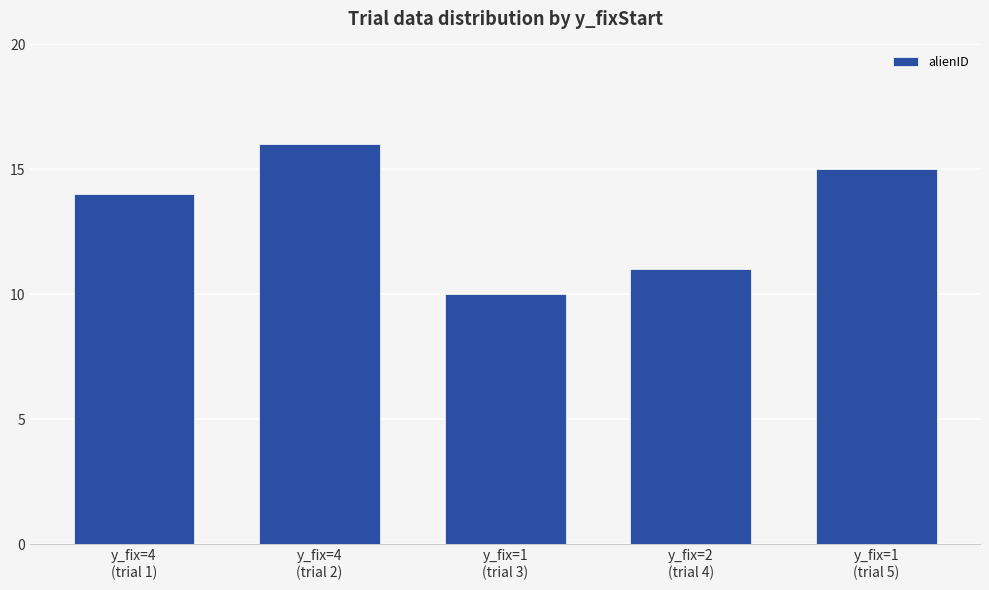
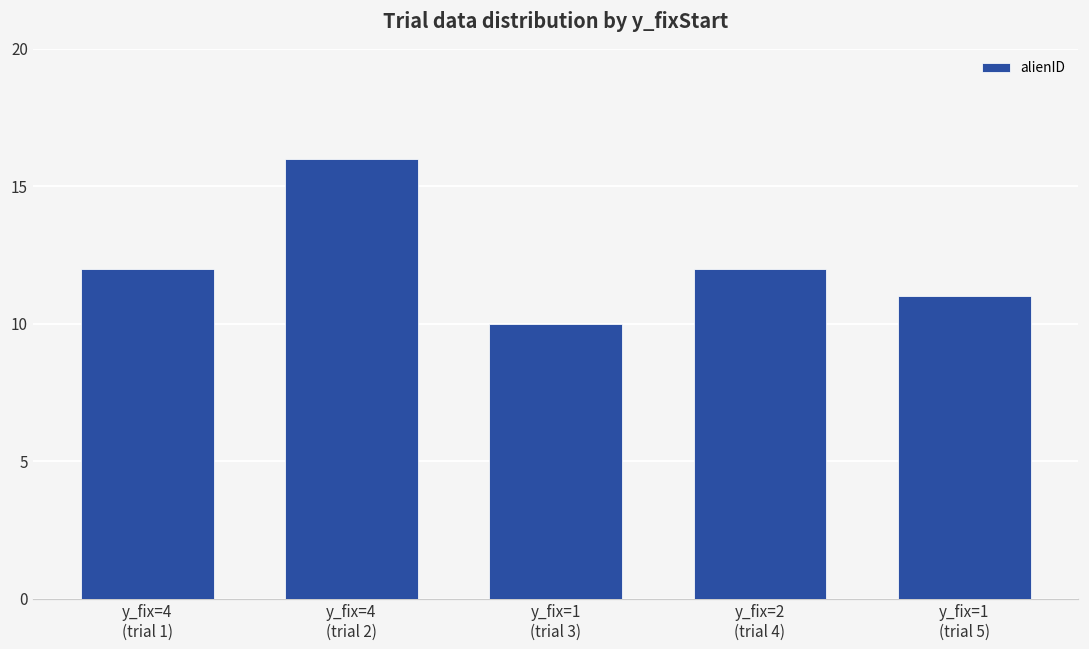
y_fix=4 (trial 1): 14 -> 12
y_fix=2 (trial 4): 11 -> 12
y_fix=1 (trial 5): 15 -> 11
